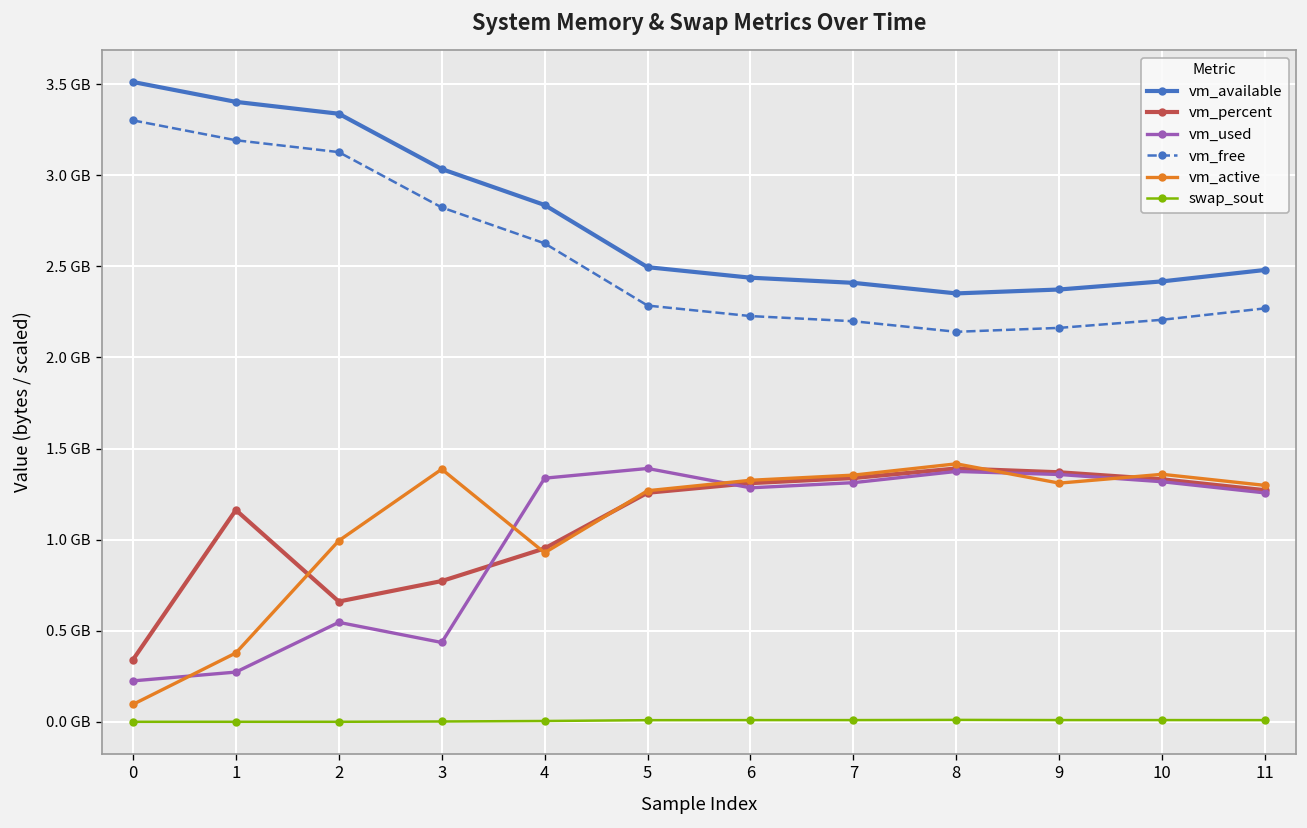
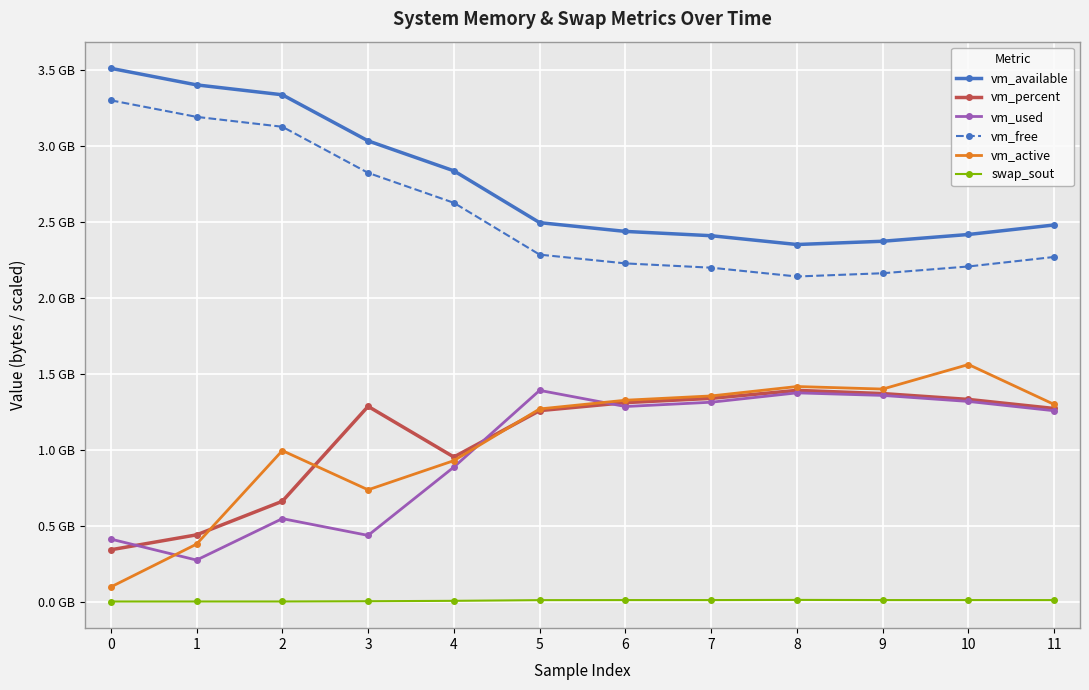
vm_used, 0: 0.22 GB -> 0.41 GB
vm_percent, 1: 1.16 GB -> 0.44 GB
vm_percent, 3: 0.77 GB -> 1.29 GB
vm_active, 3: 1.39 GB -> 0.74 GB
vm_used, 4: 1.34 GB -> 0.89 GB
vm_active, 9: 1.31 GB -> 1.40 GB
vm_active, 10: 1.36 GB -> 1.56 GB
